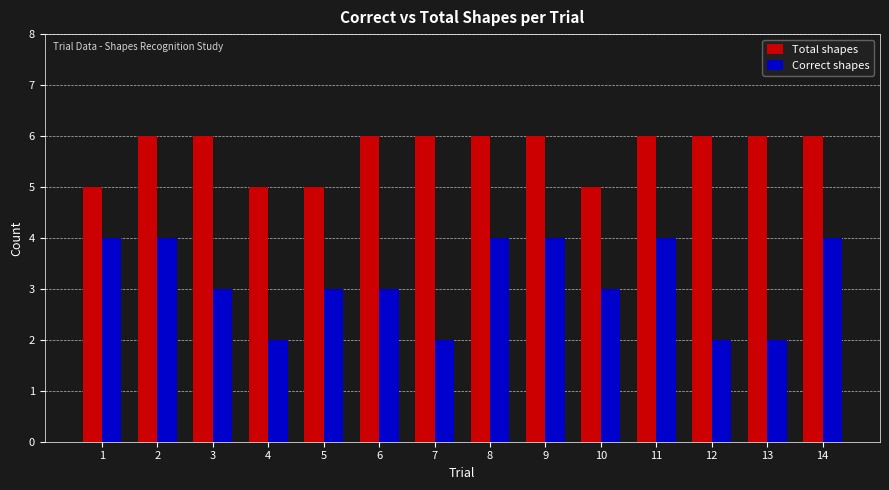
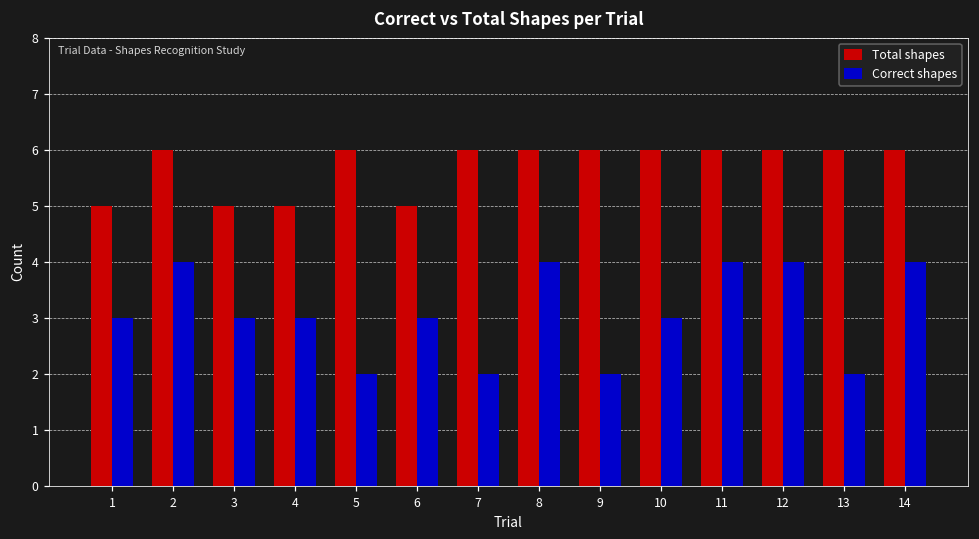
Correct shapes, 1: 4 -> 3
Total shapes, 3: 6 -> 5
Correct shapes, 4: 2 -> 3
Total shapes, 5: 5 -> 6
Correct shapes, 5: 3 -> 2
Total shapes, 6: 6 -> 5
Correct shapes, 9: 4 -> 2
Total shapes, 10: 5 -> 6
Correct shapes, 12: 2 -> 4
